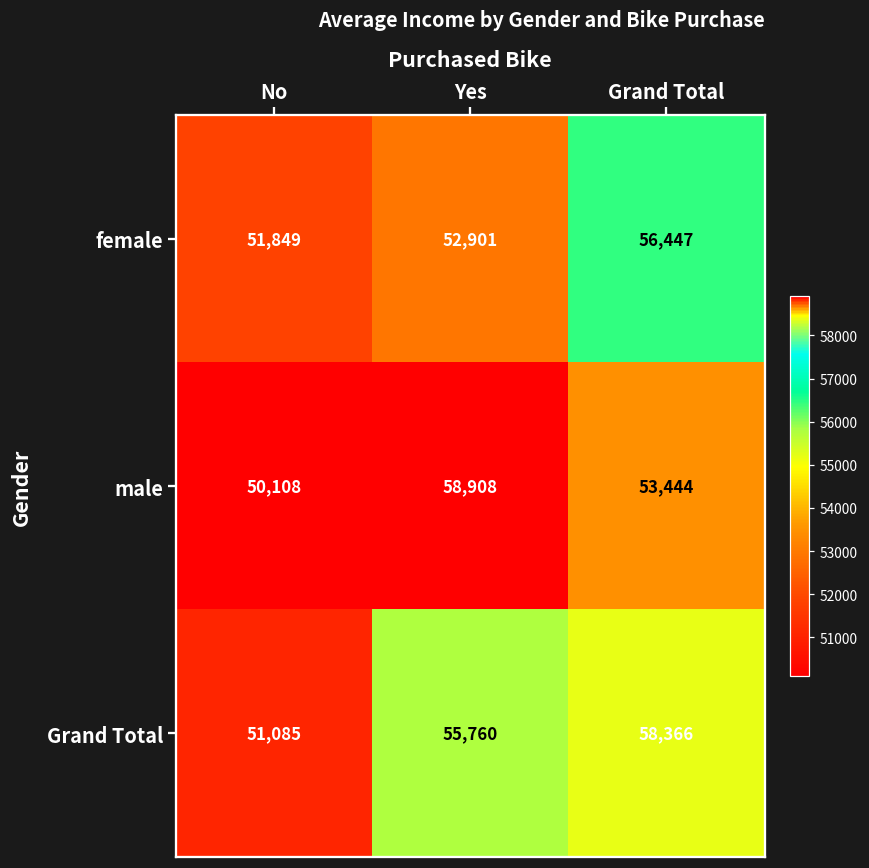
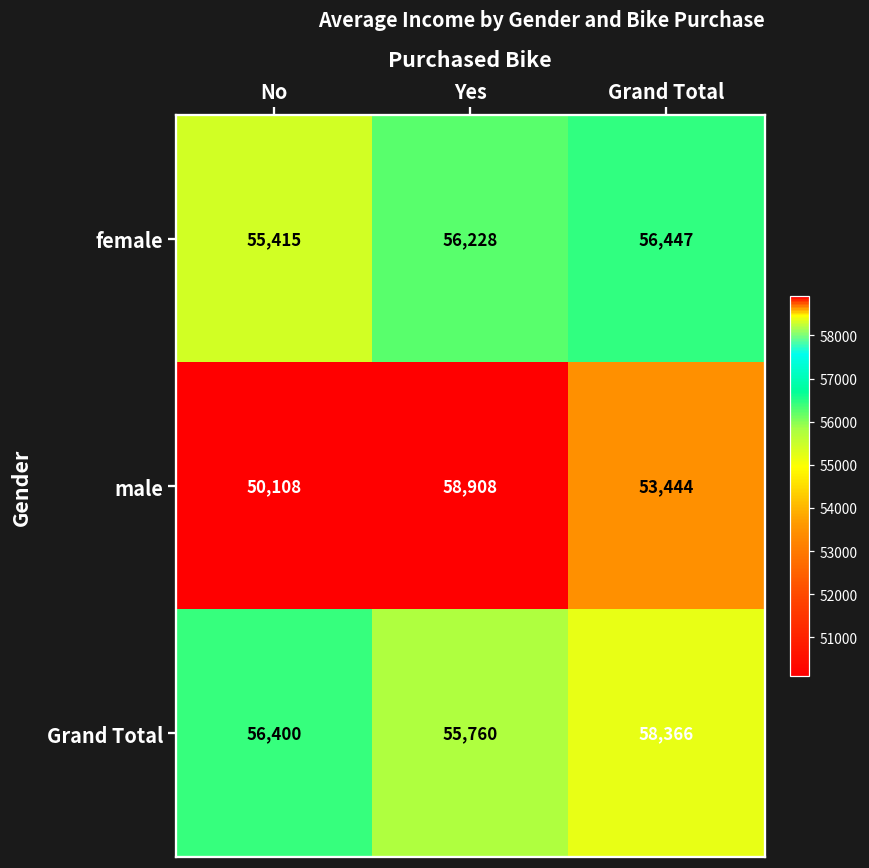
female, No: 51,849 -> 55,415
female, Yes: 52,901 -> 56,228
Grand Total, No: 51,085 -> 56,400
